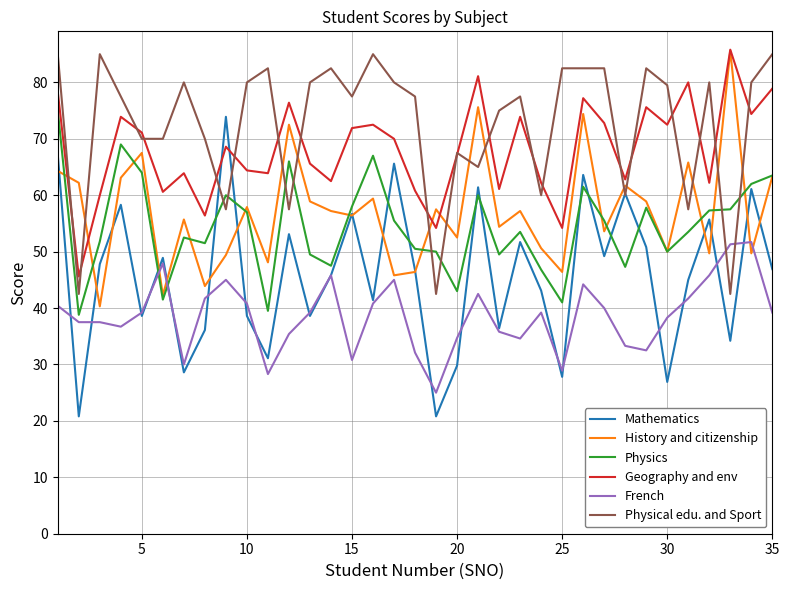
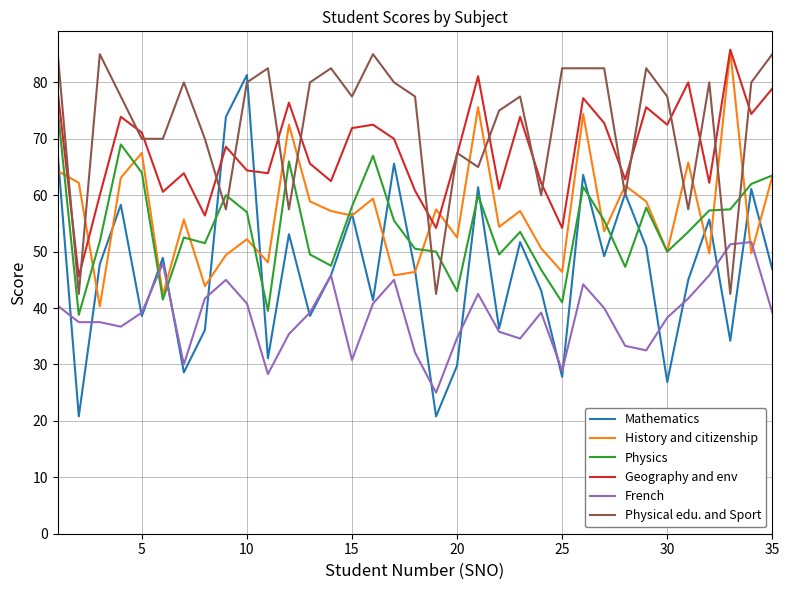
Mathematics, 10: 39 -> 81
History and citizenship, 10: 58 -> 52
Physical edu. and Sport, 30: 80 -> 78
